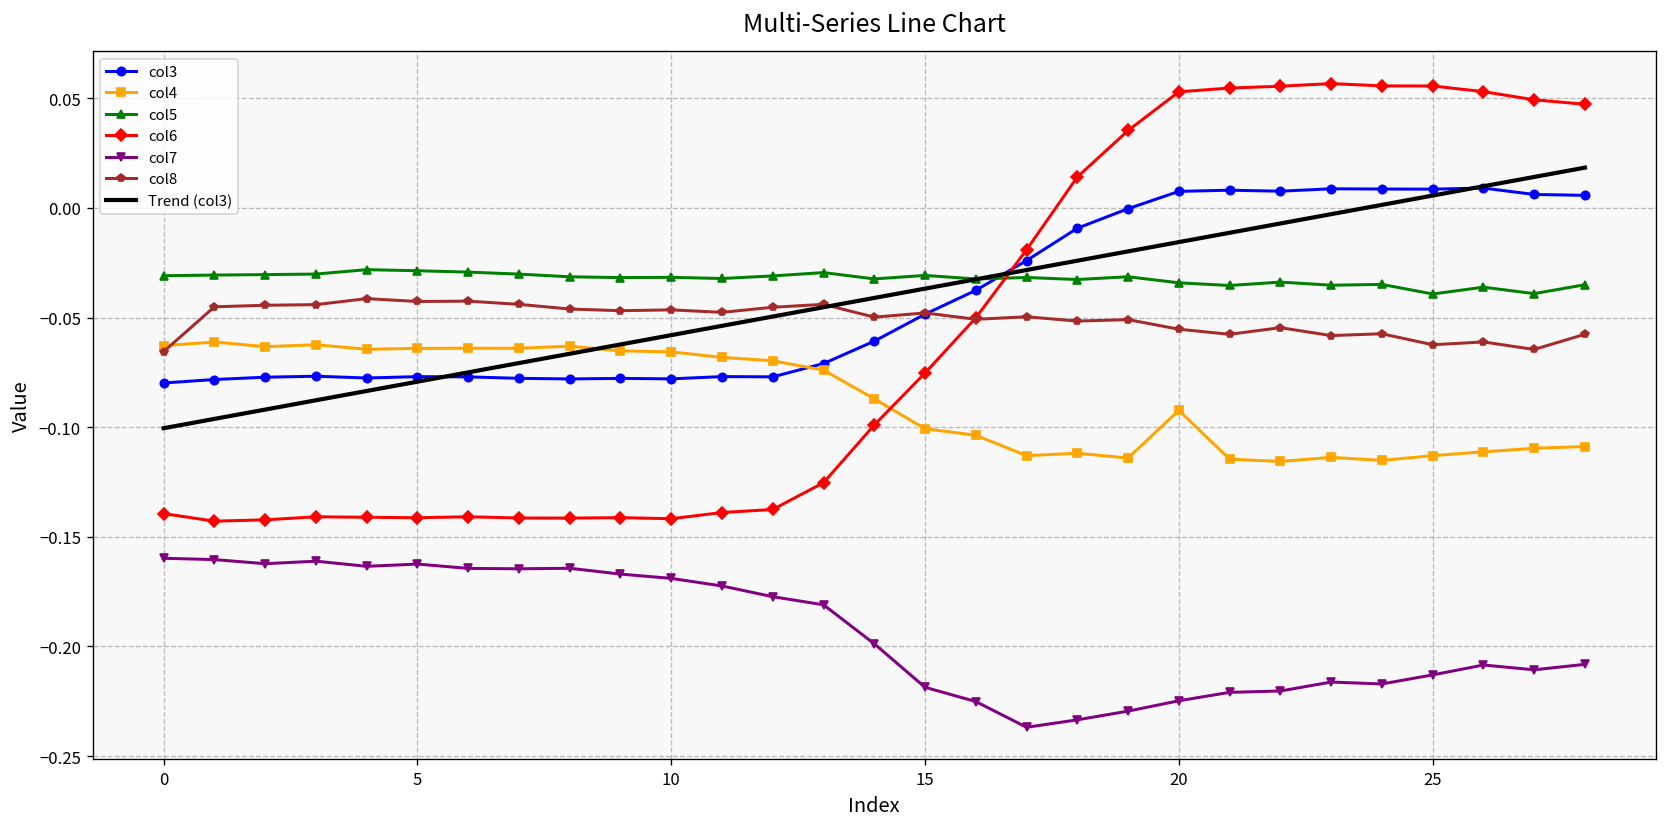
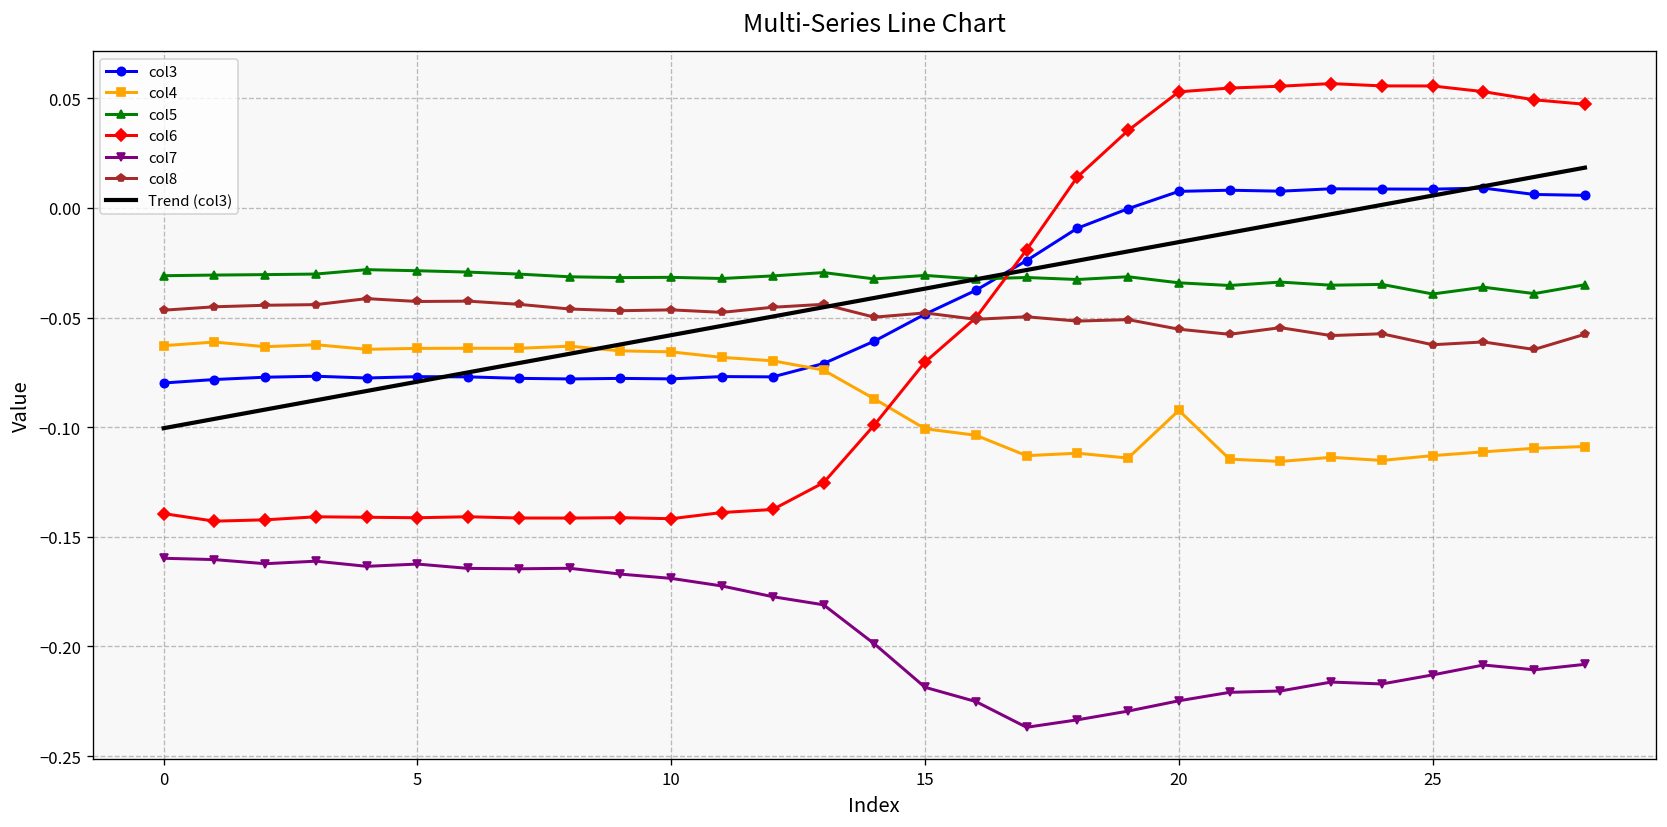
col8, 0: -0.066 -> -0.047
col6, 15: -0.075 -> -0.070
